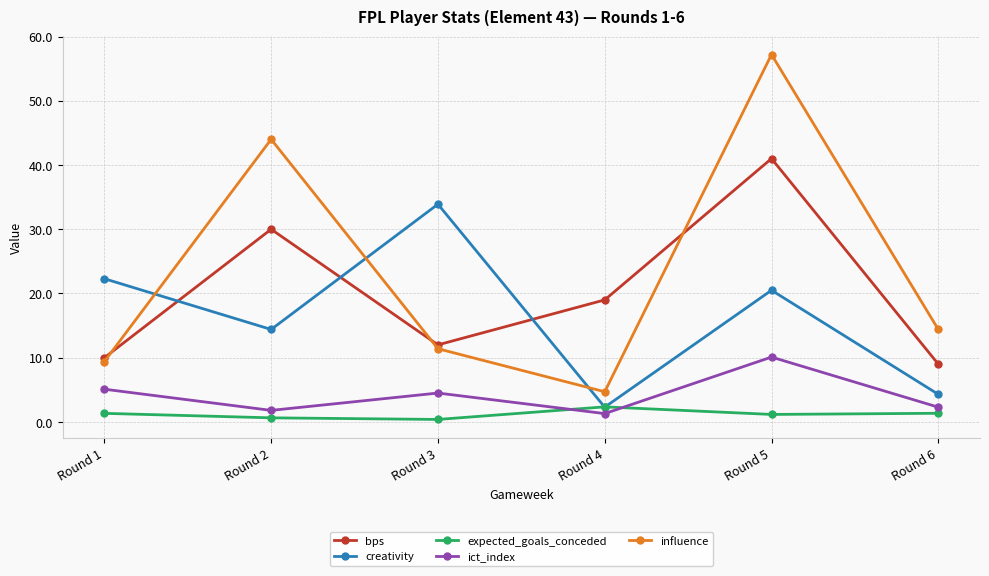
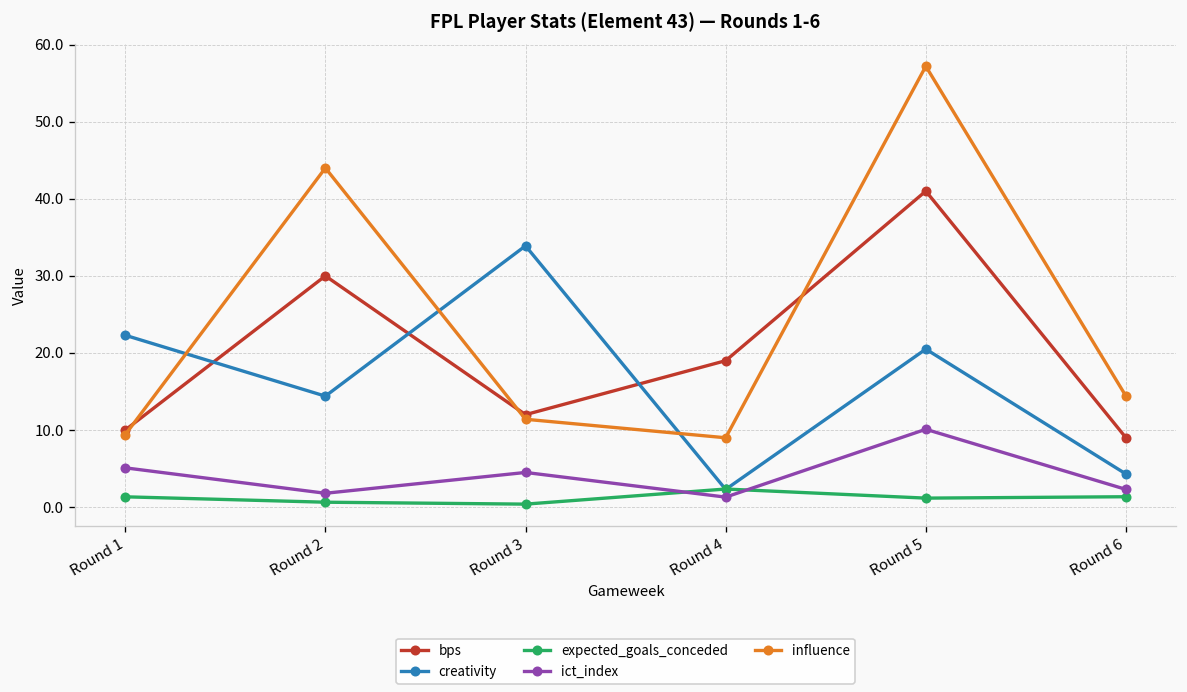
influence, Round 4: 5 -> 9
